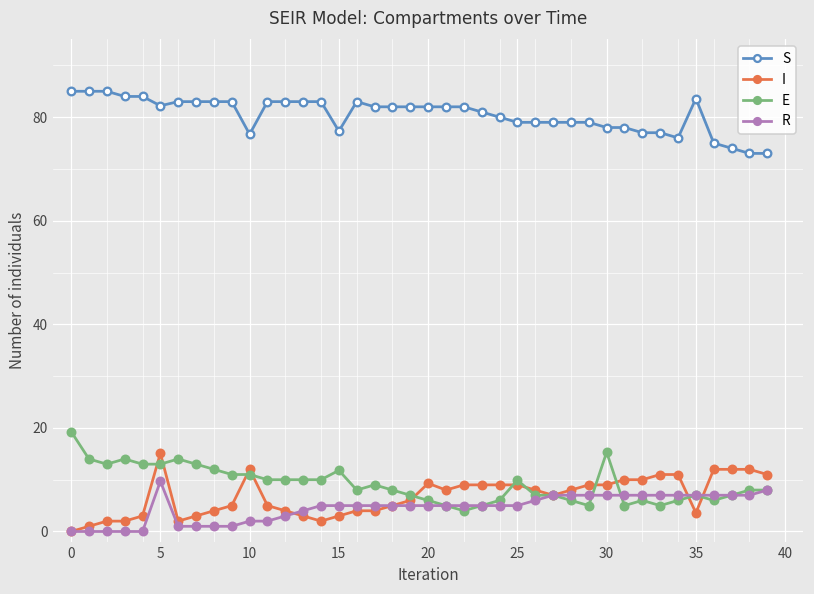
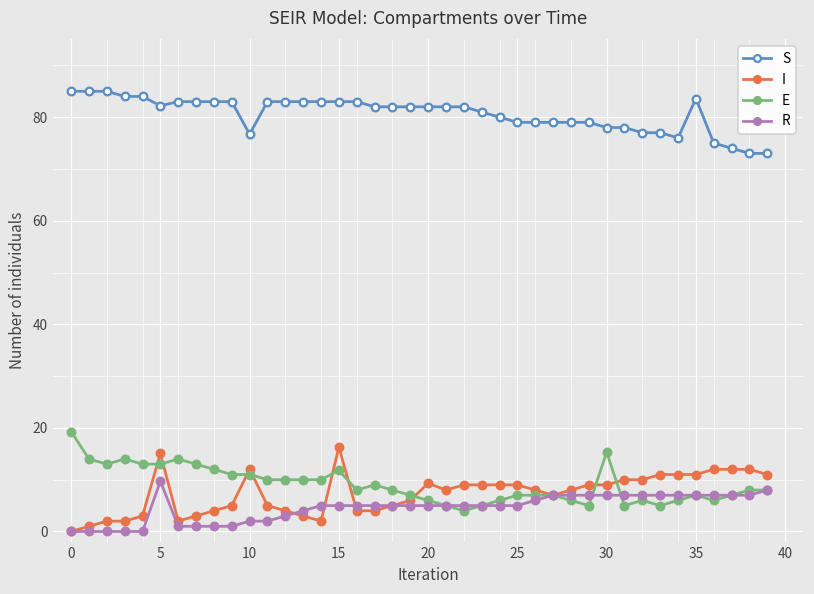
S, 15: 77 -> 83
I, 15: 3 -> 16
E, 25: 10 -> 7
I, 35: 4 -> 11
